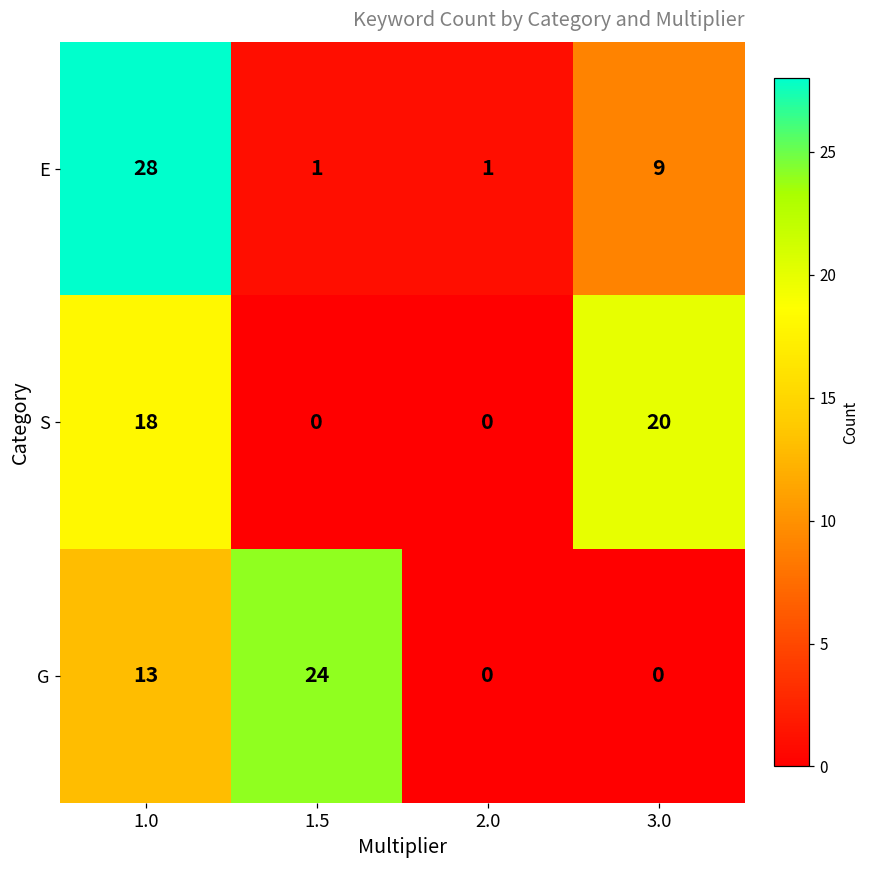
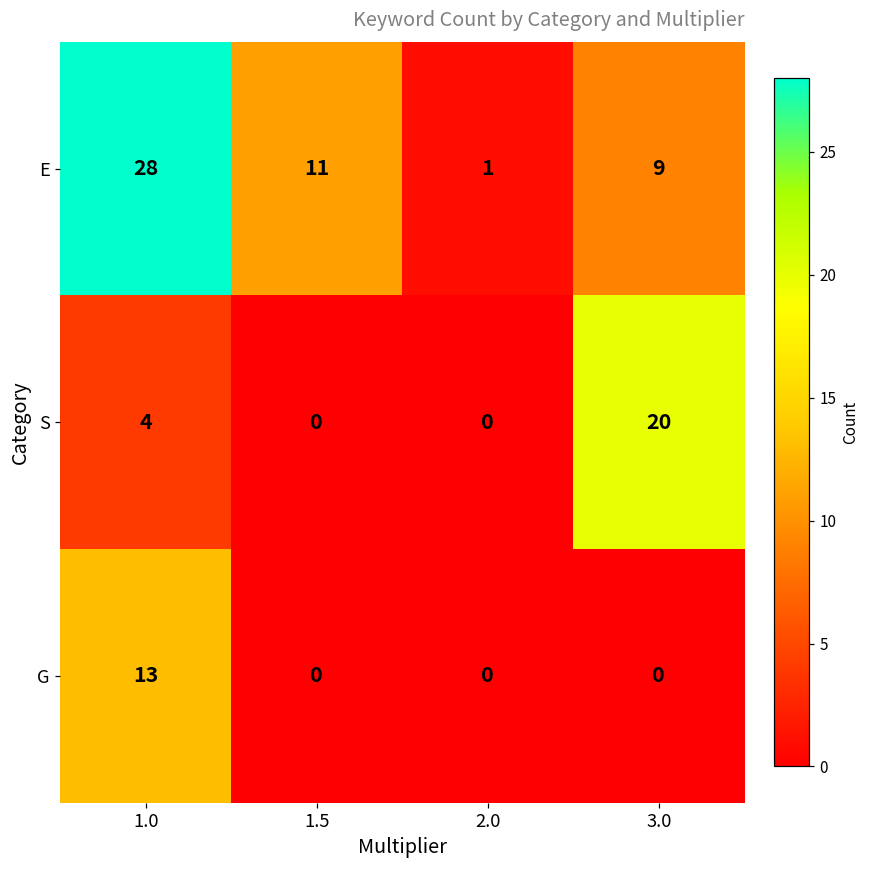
E, 1.5: 1 -> 11
S, 1.0: 18 -> 4
G, 1.5: 24 -> 0
